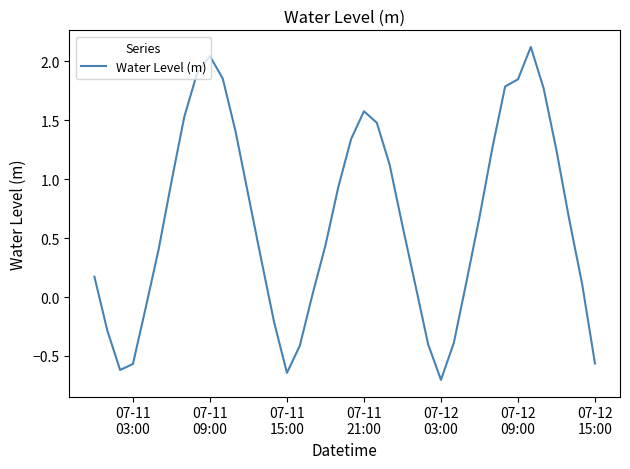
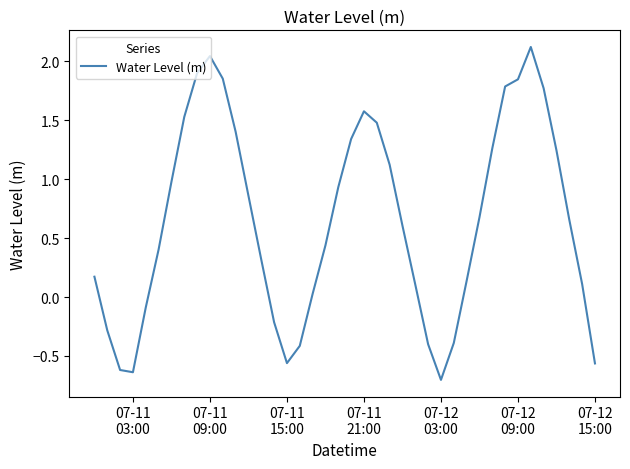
07-11 03:00: -0.57 -> -0.64
07-11 15:00: -0.64 -> -0.56
